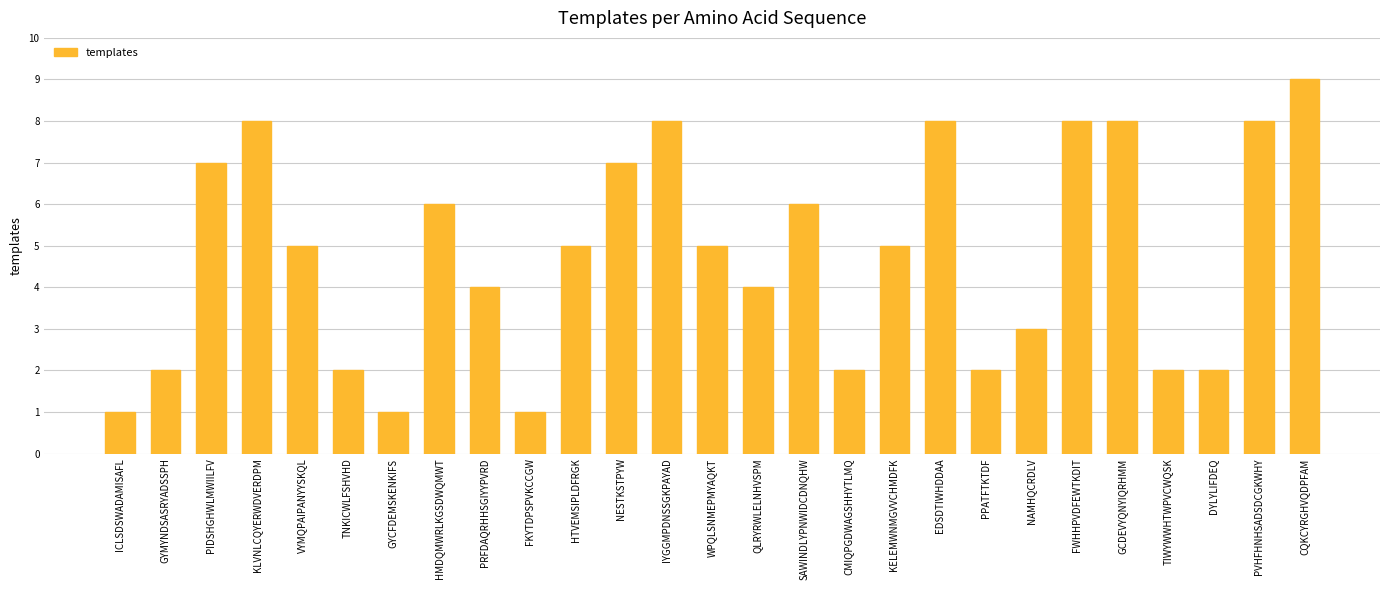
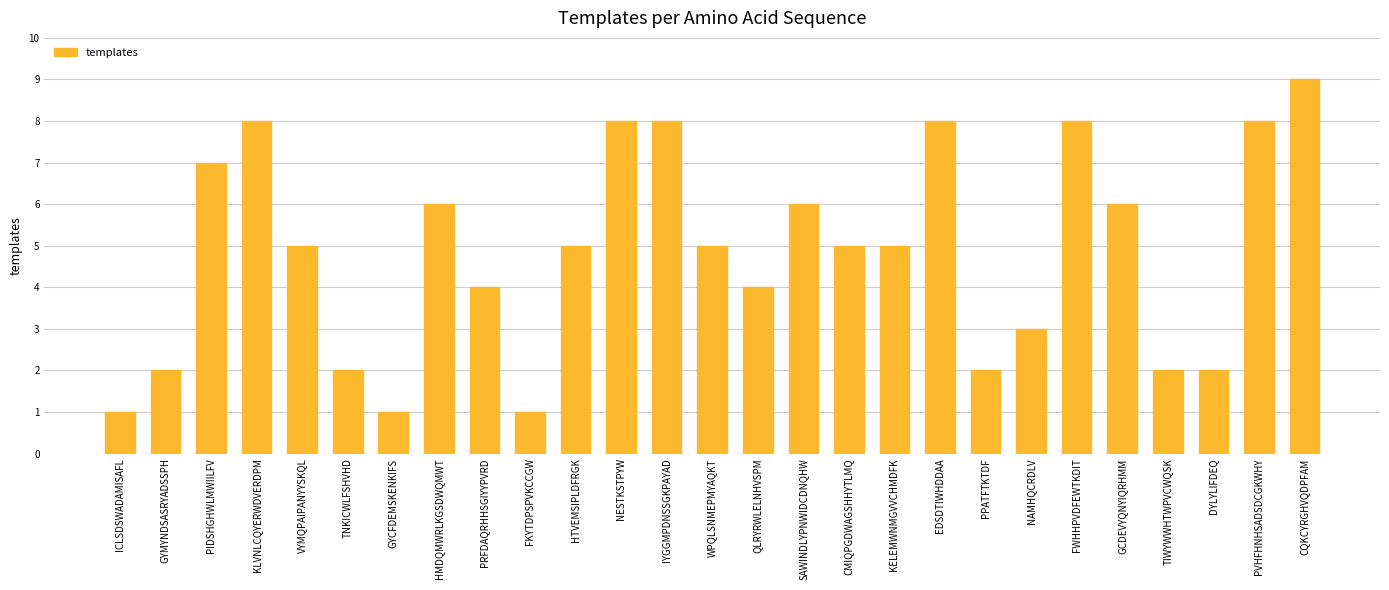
NESTKSTPYW: 7 -> 8
CMIQPGDWAGSHHYTLMQ: 2 -> 5
GCDEVYQNYIQRHMM: 8 -> 6
